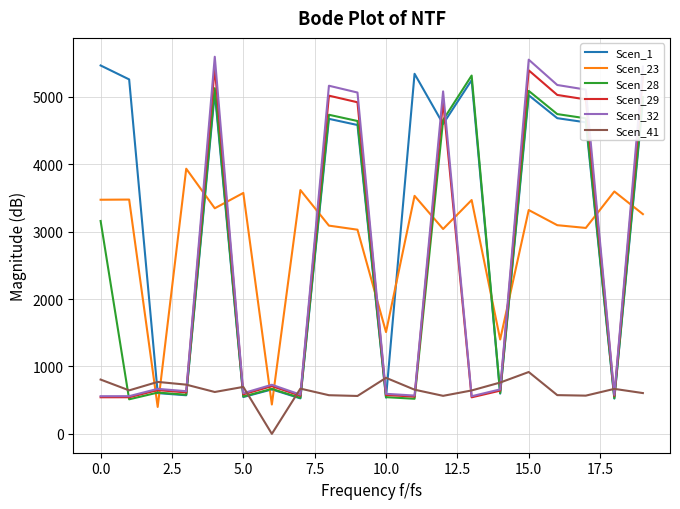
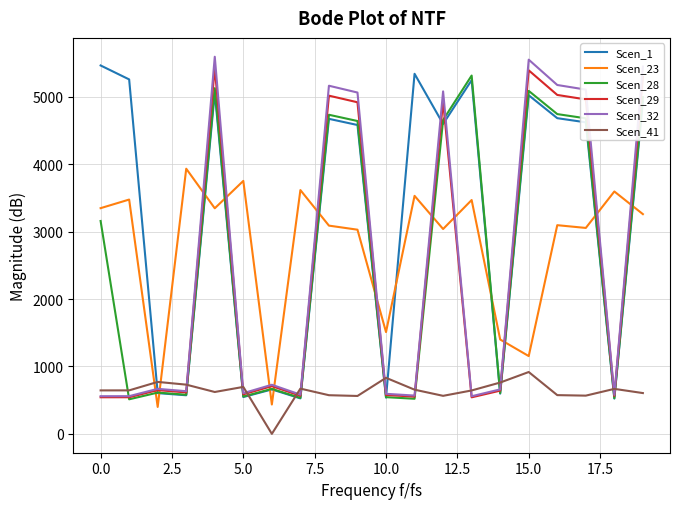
Scen_23, 0.0: 3500 -> 3300
Scen_41, 0.0: 800 -> 600
Scen_23, 5.0: 3600 -> 3800
Scen_23, 15.0: 3300 -> 1200
